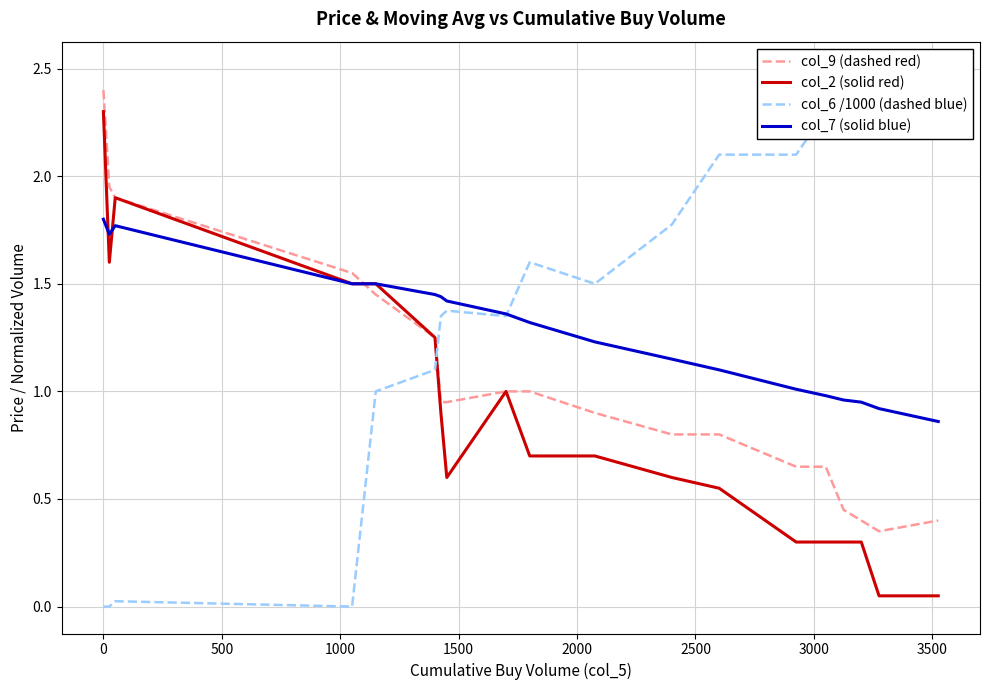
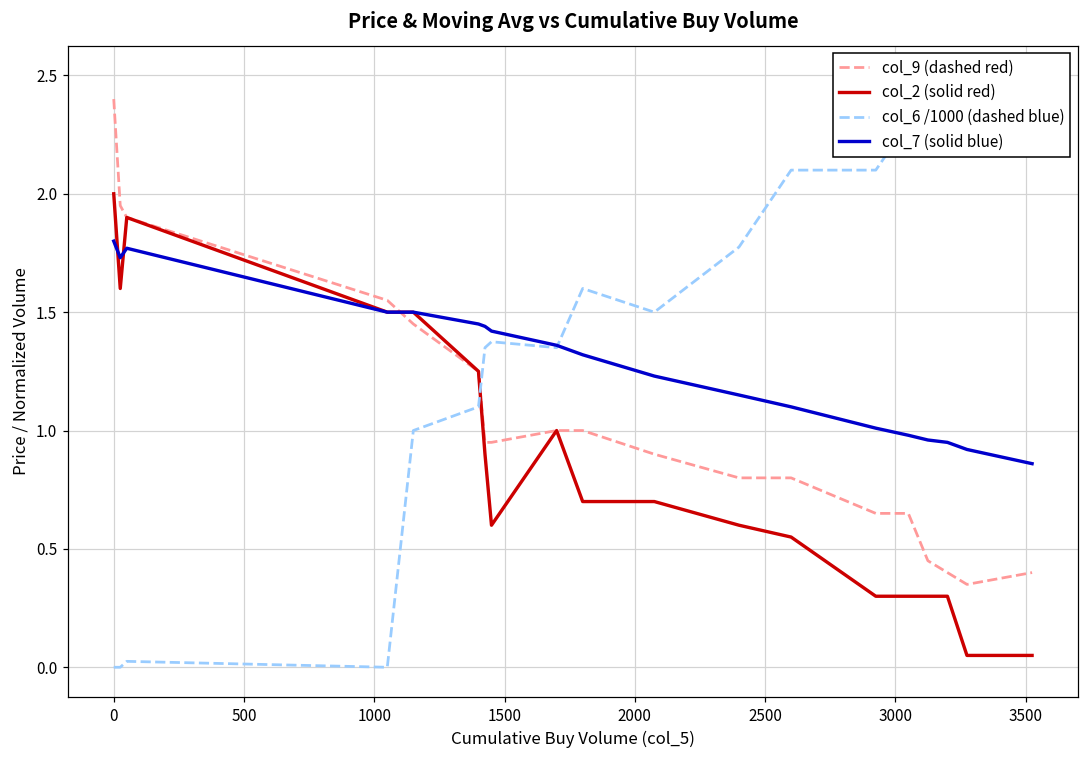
col_2 (solid red), 0: 2.3 -> 2.0
